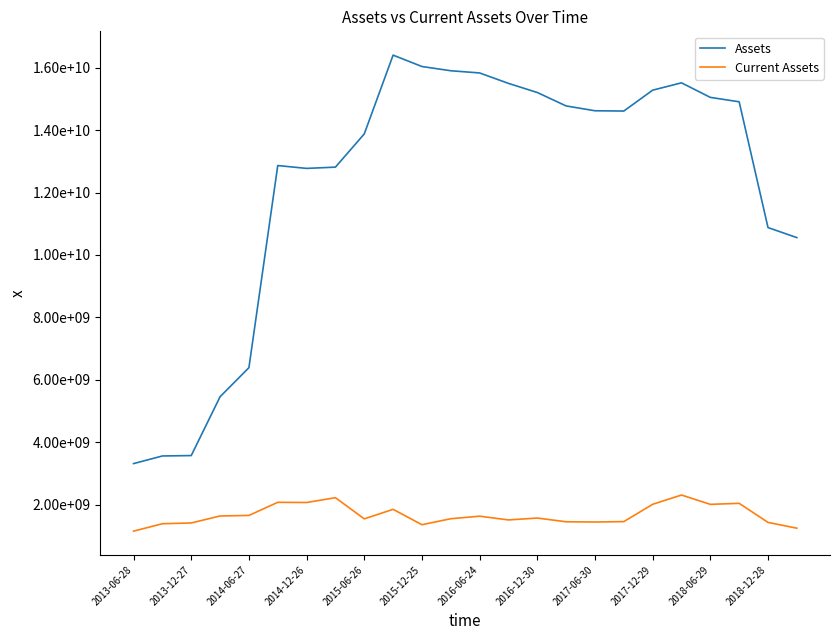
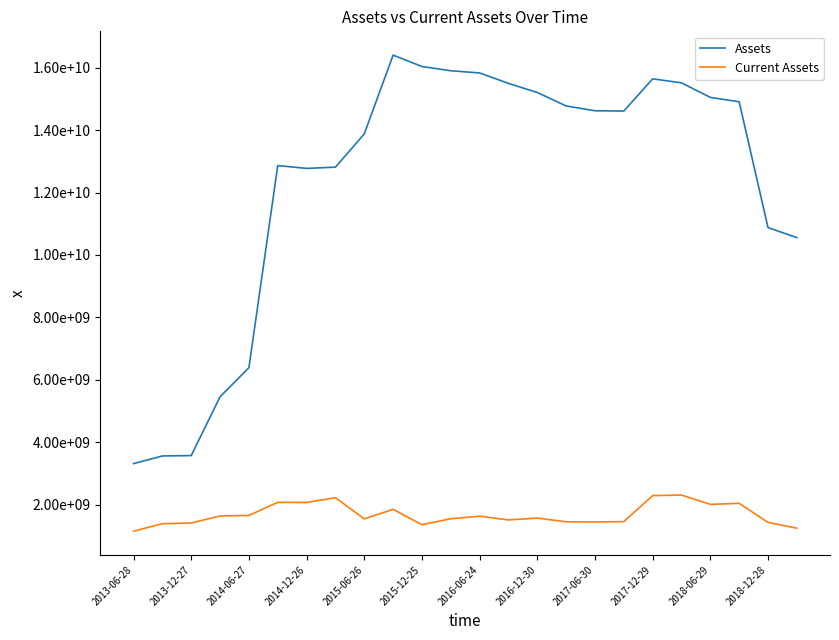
Assets, 2017-12-29: 15300000000 -> 15600000000
Current Assets, 2017-12-29: 2000000000 -> 2300000000
